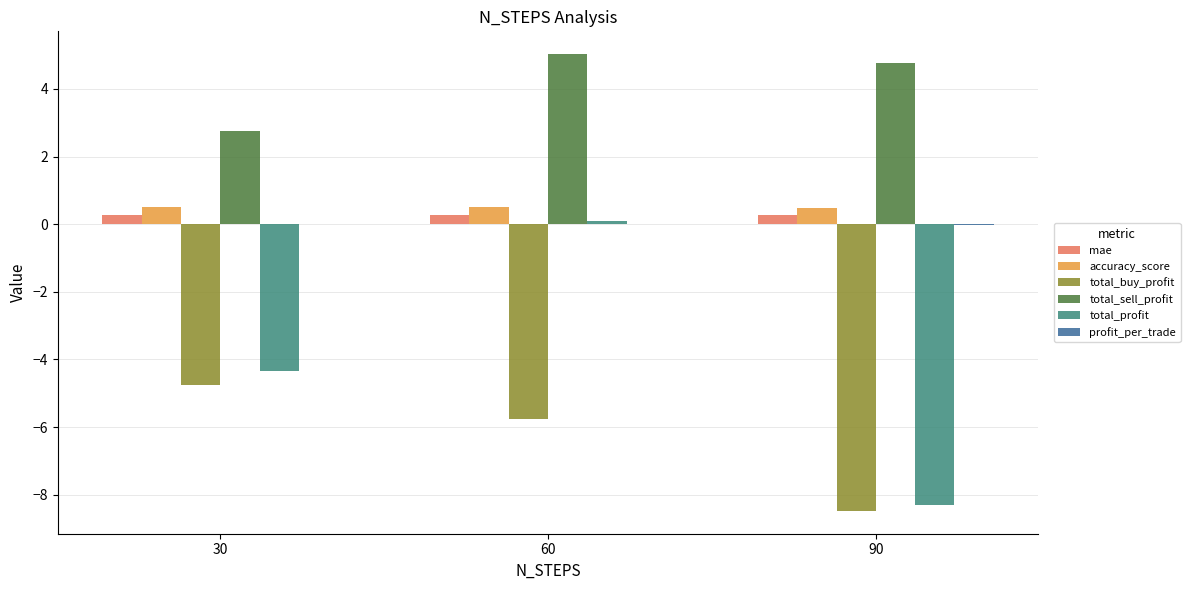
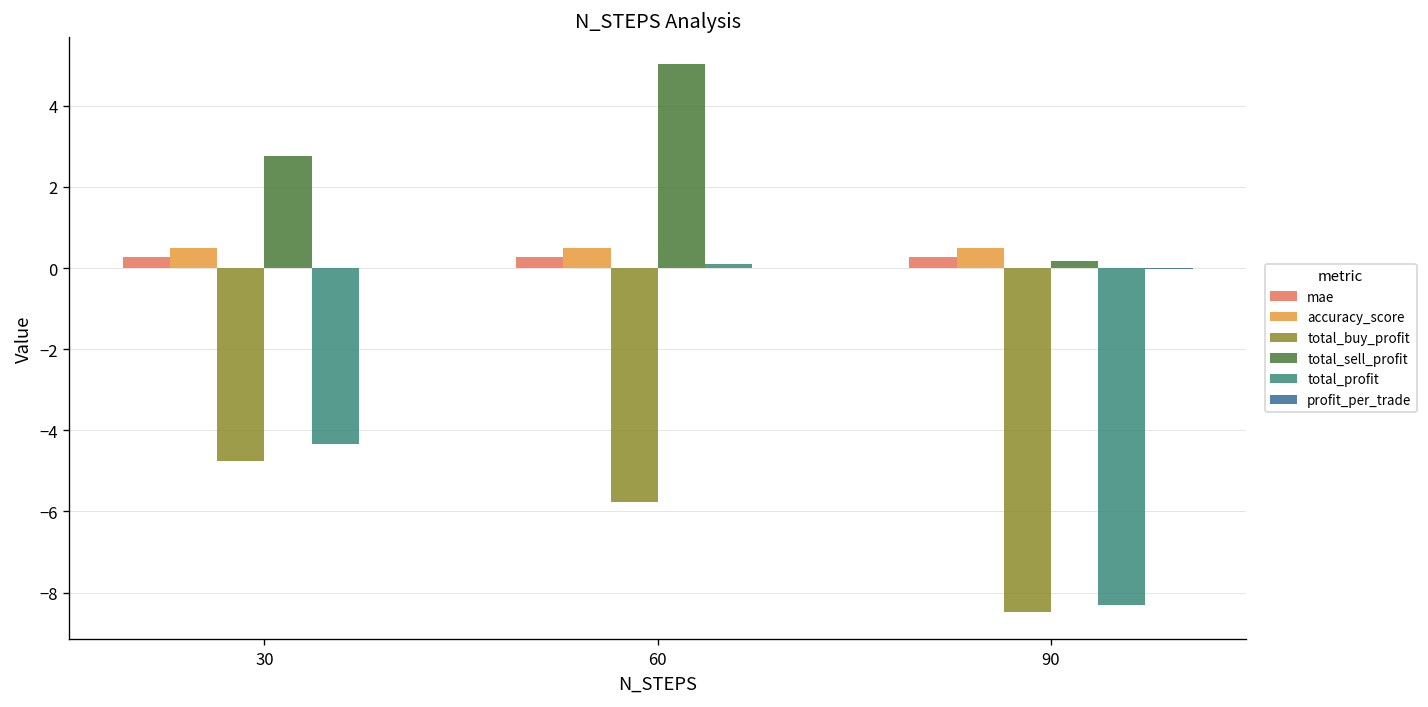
total_sell_profit, 90: 4.8 -> 0.2
